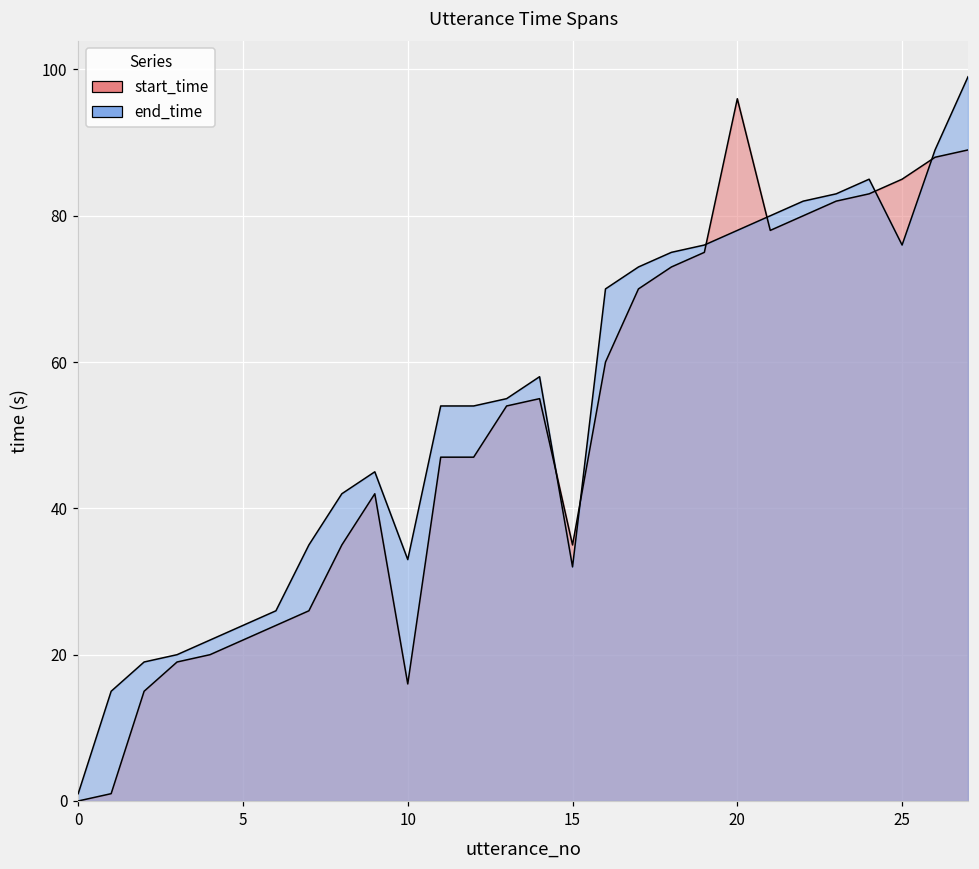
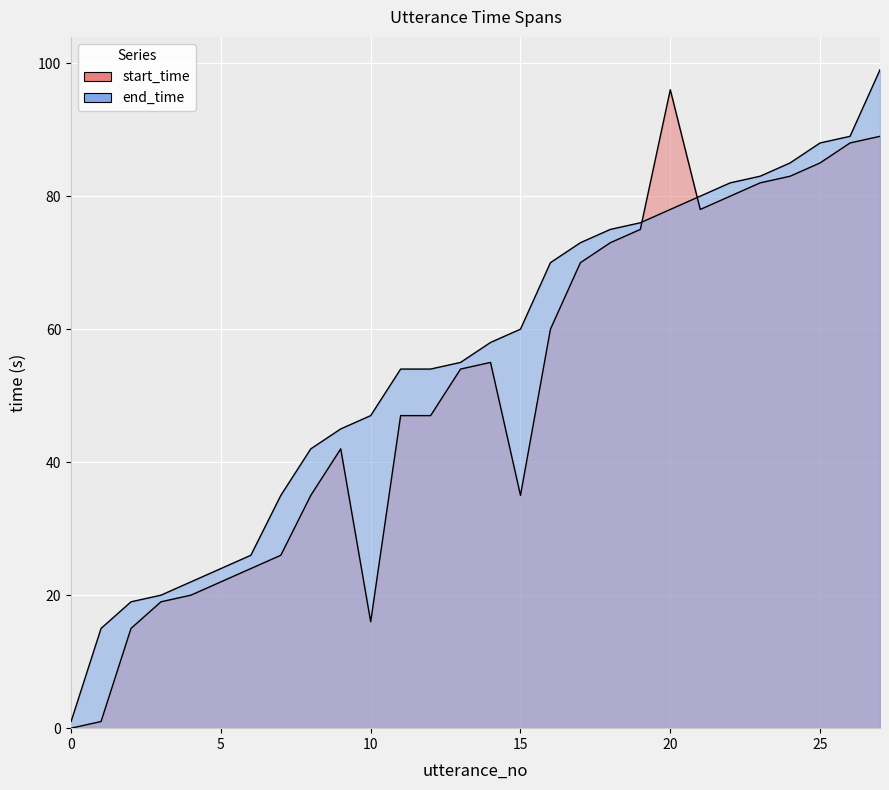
end_time, 10: 33 -> 47
end_time, 15: 32 -> 60
end_time, 25: 76 -> 88
